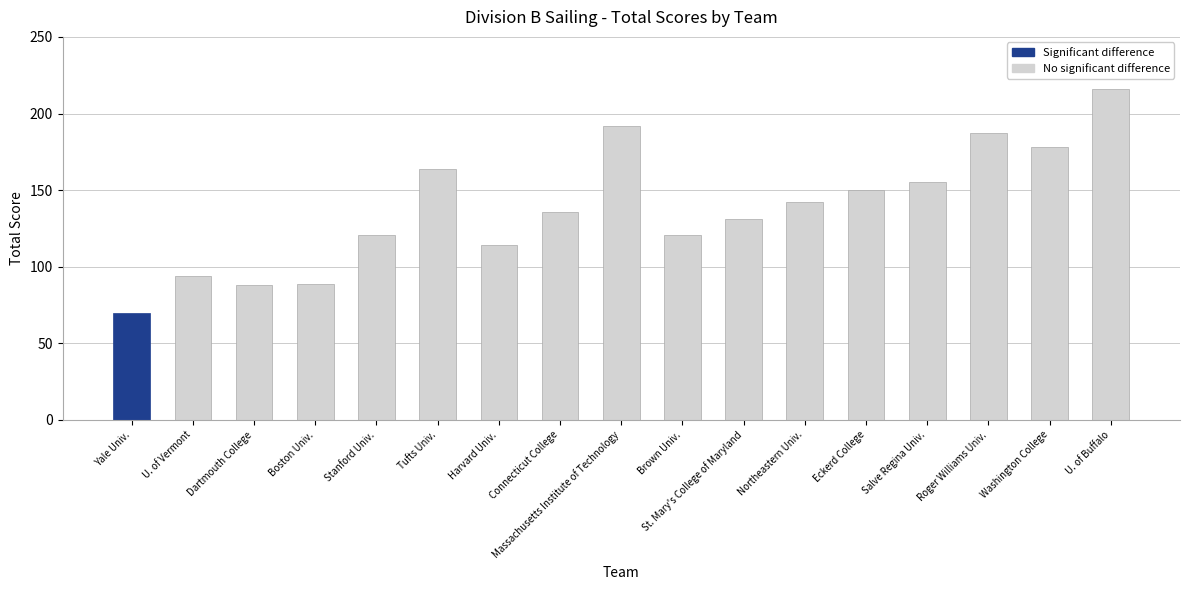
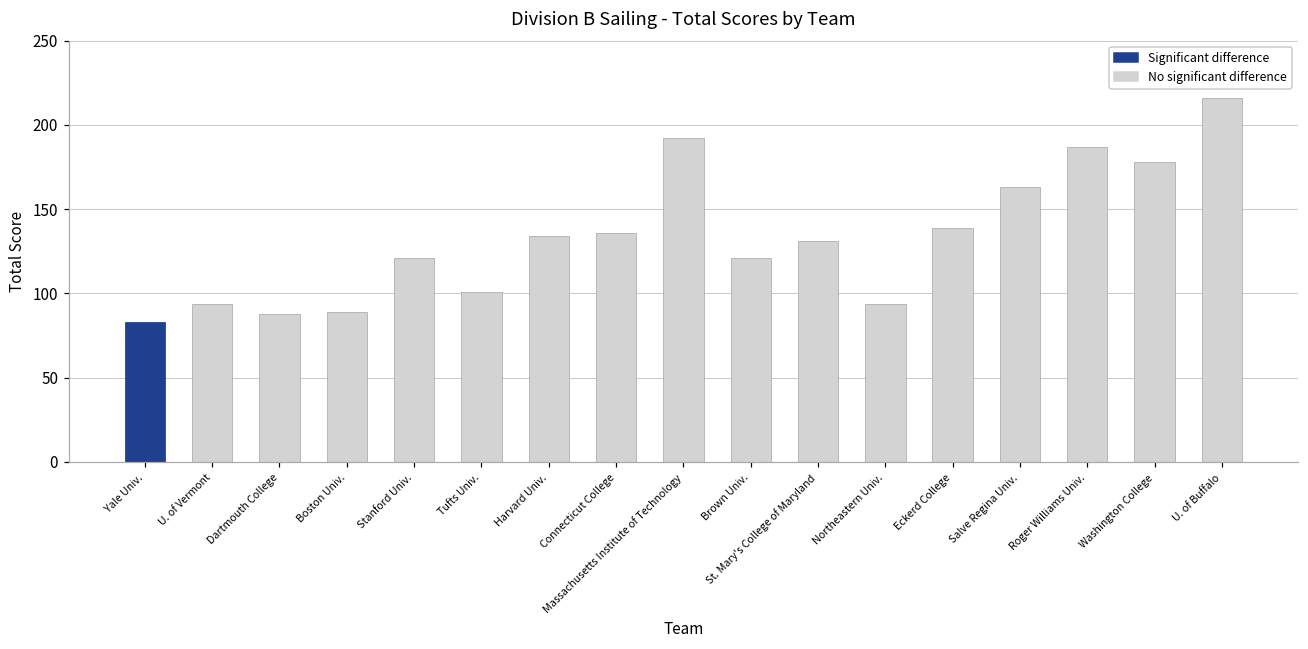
Significant difference, Yale Univ.: 70 -> 83
No significant difference, Tufts Univ.: 164 -> 101
No significant difference, Harvard Univ.: 114 -> 134
No significant difference, Northeastern Univ.: 142 -> 94
No significant difference, Eckerd College: 150 -> 139
No significant difference, Salve Regina Univ.: 155 -> 163
